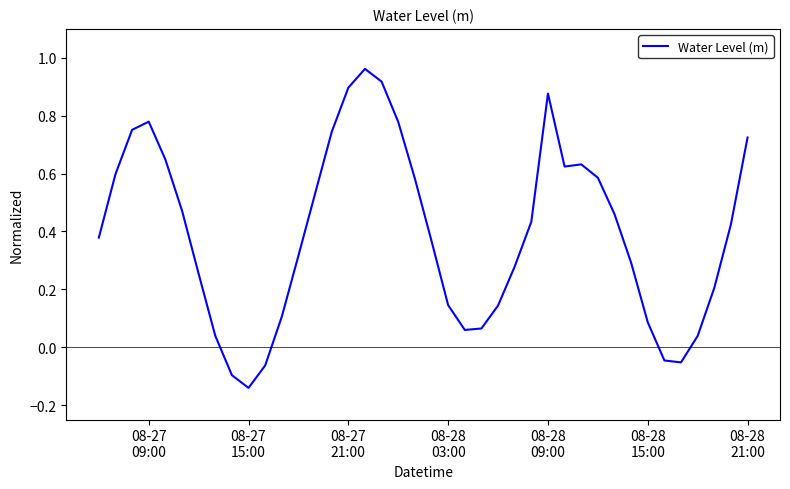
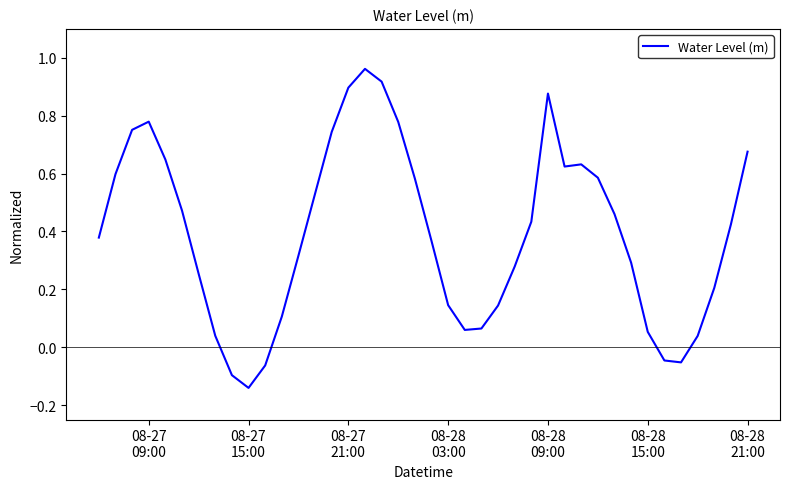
08-28 15:00: 0.09 -> 0.05
08-28 21:00: 0.72 -> 0.68
